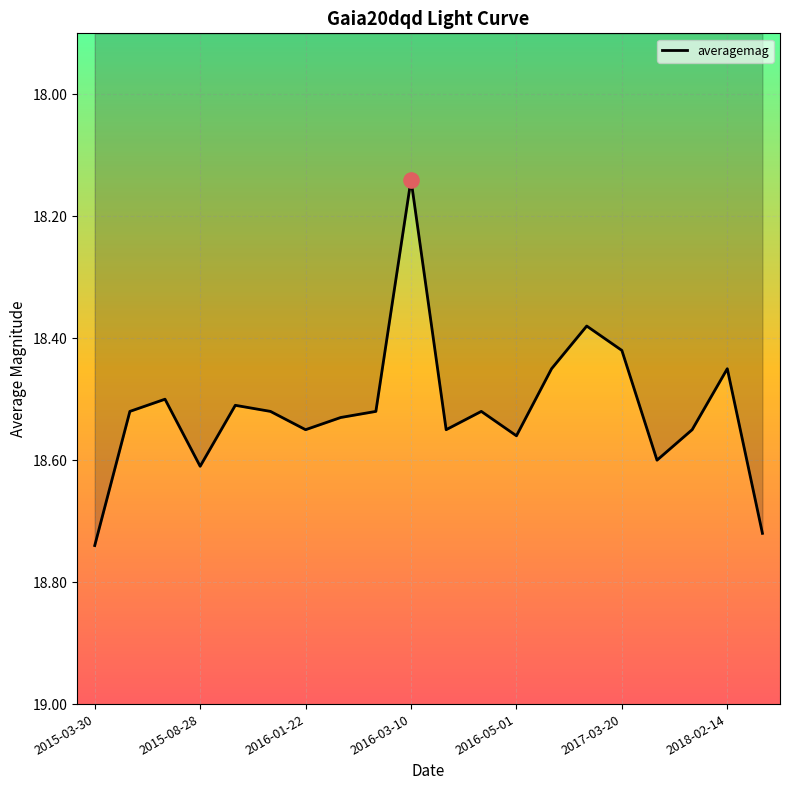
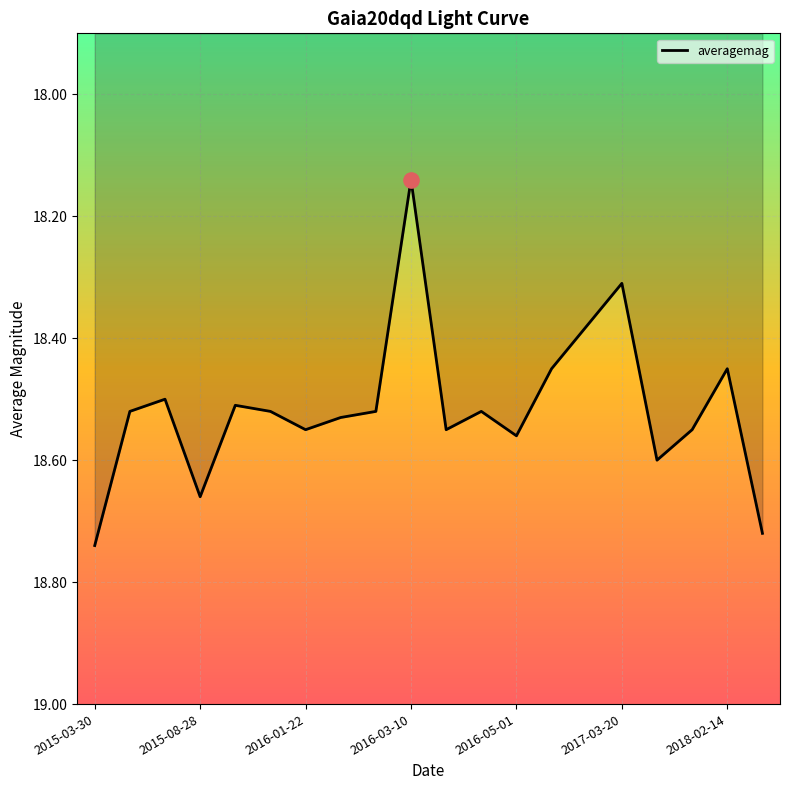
averagemag, 2015-08-28: 18.61 -> 18.66
averagemag, 2017-03-20: 18.42 -> 18.31
